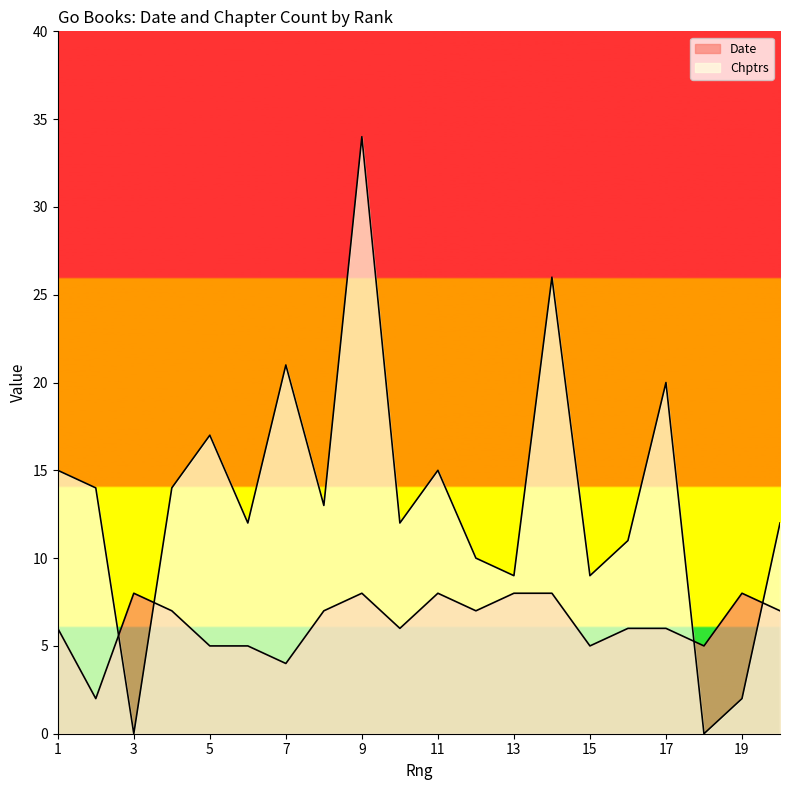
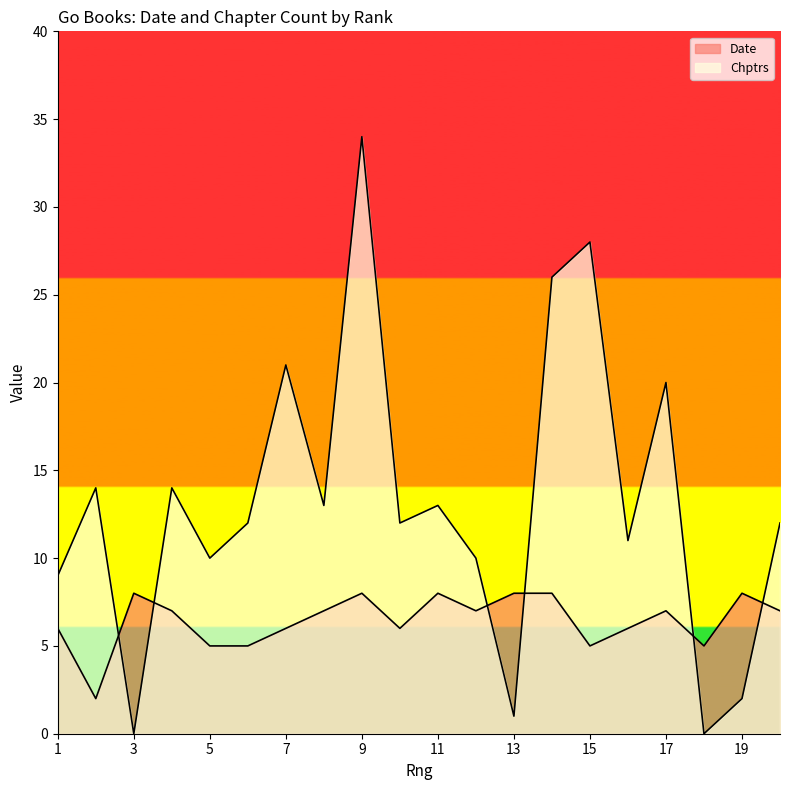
Chptrs, 1: 15 -> 9
Chptrs, 5: 17 -> 10
Date, 7: 4.0 -> 6.0
Chptrs, 11: 15 -> 13
Chptrs, 13: 9 -> 1
Chptrs, 15: 9 -> 28
Date, 17: 6.0 -> 7.0
